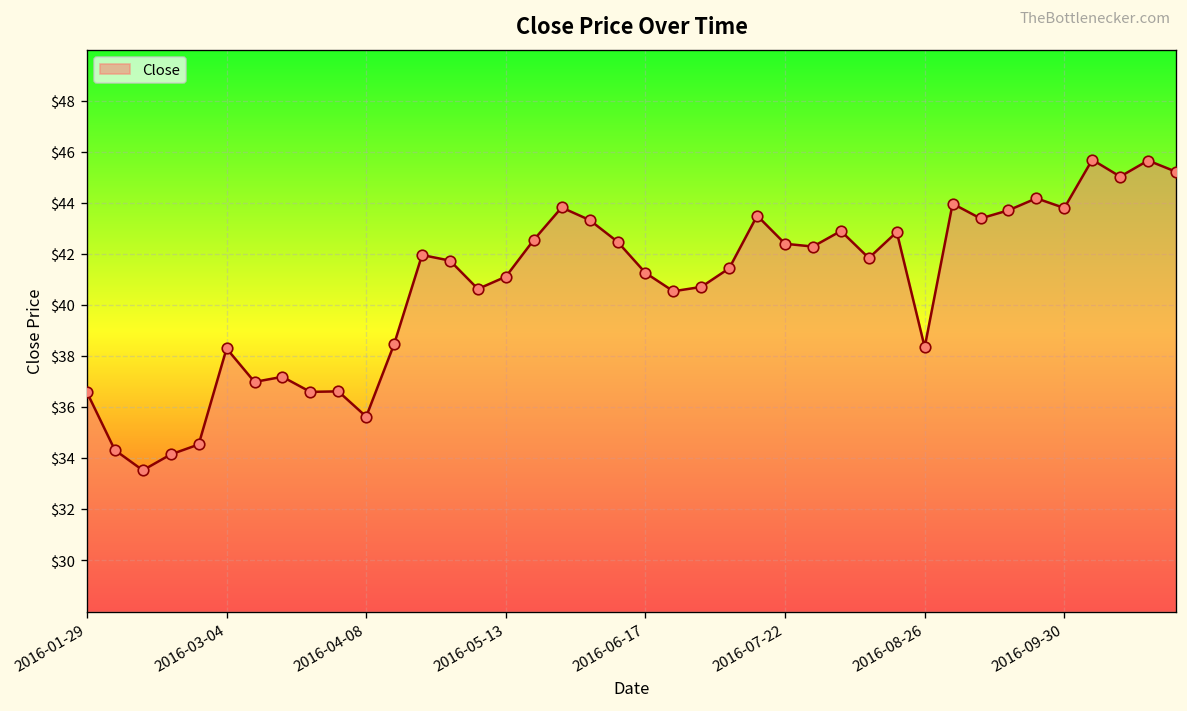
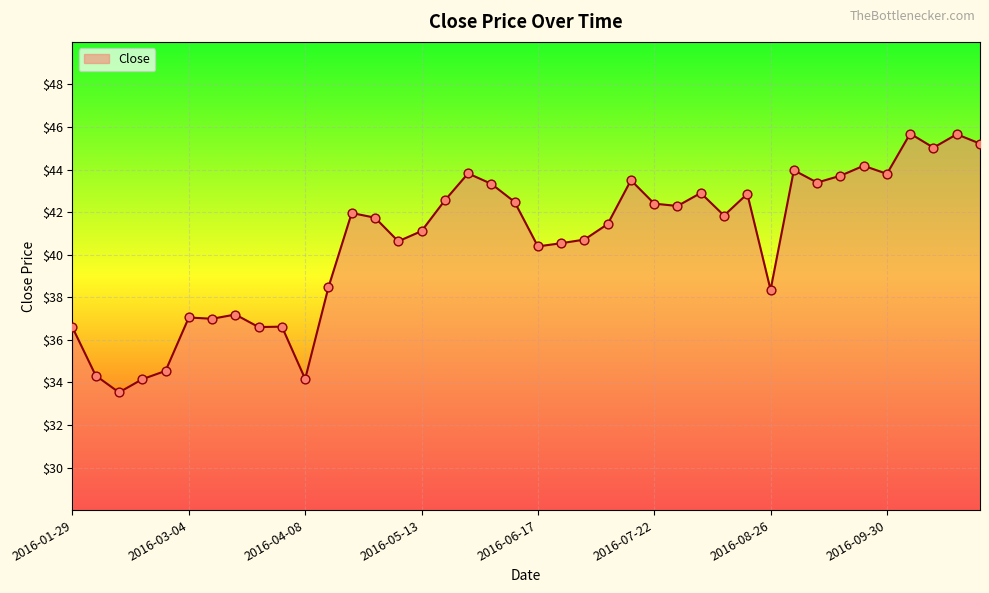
2016-03-04: $38.3 -> $37.1
2016-04-08: $35.6 -> $34.2
2016-06-17: $41.3 -> $40.4
